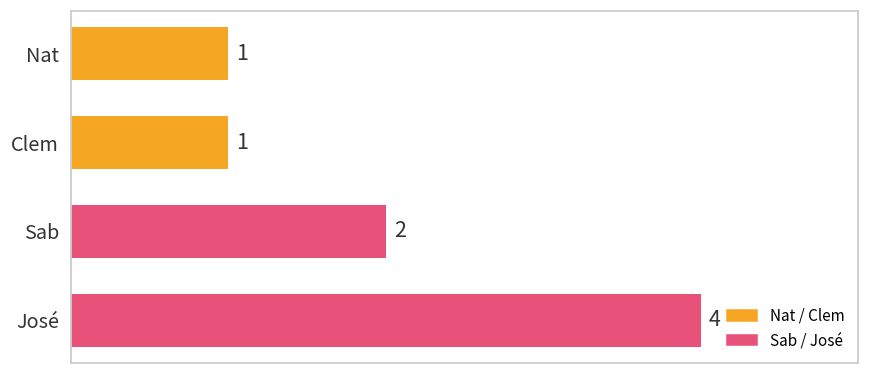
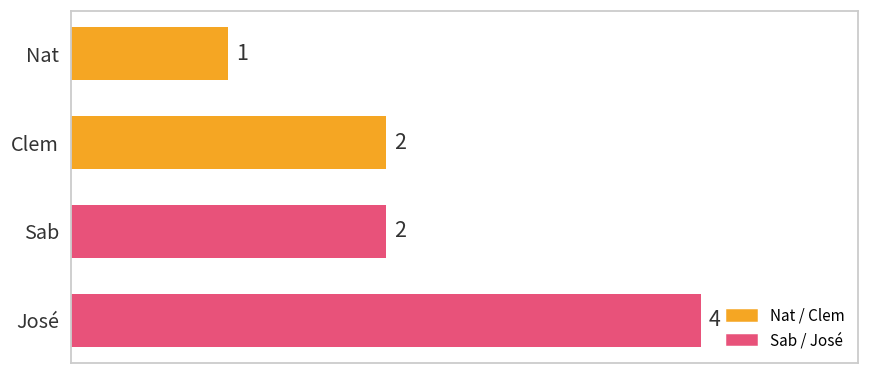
Clem: 1 -> 2
